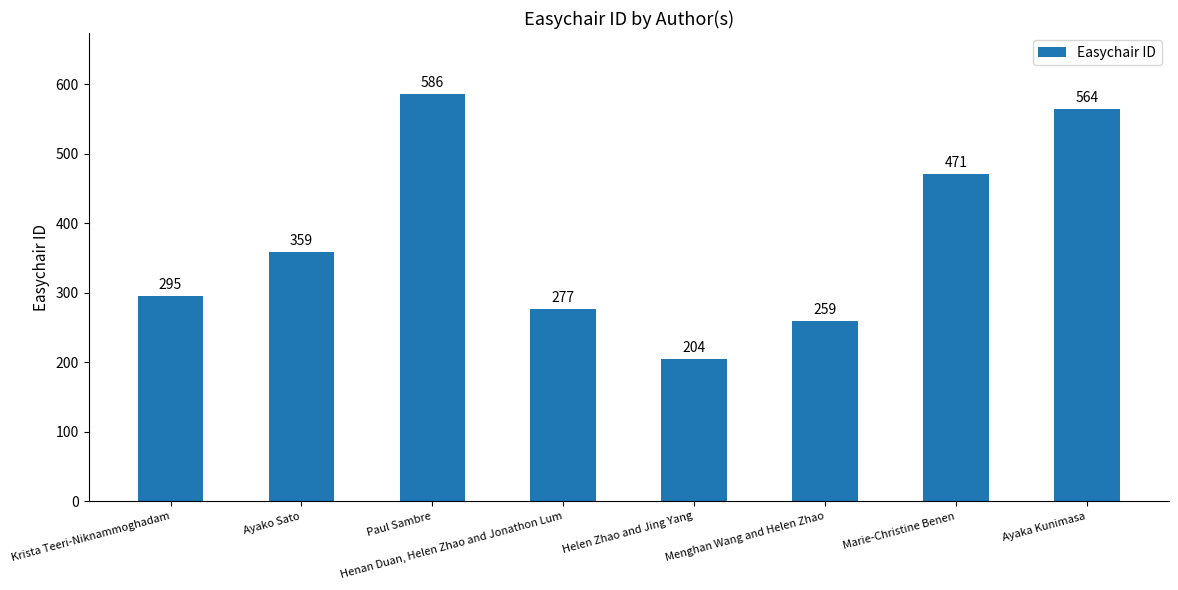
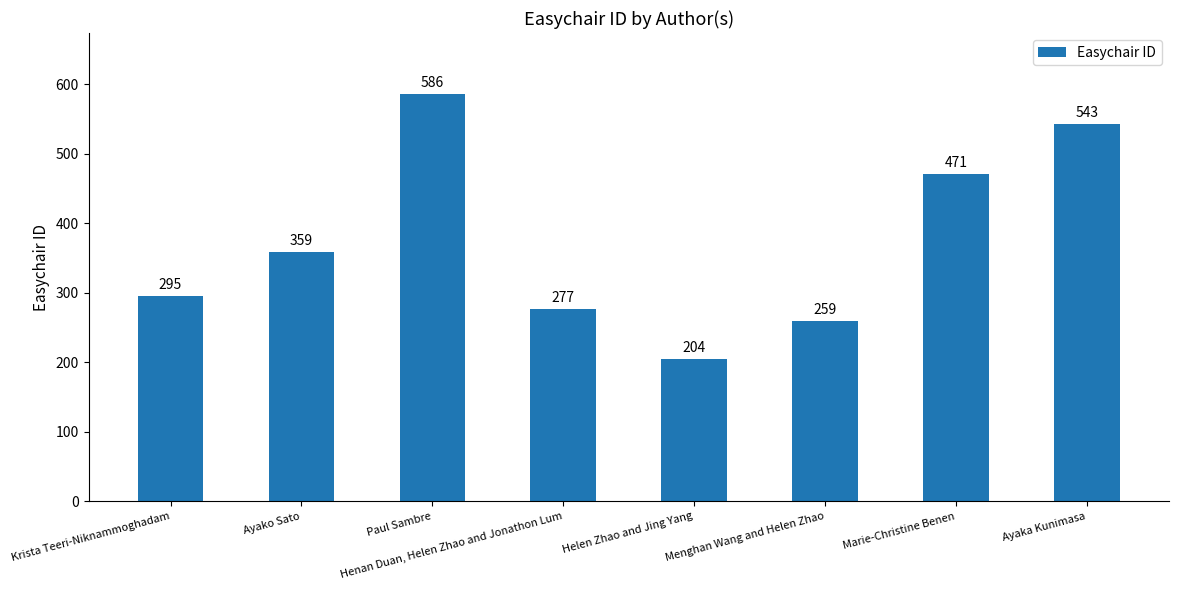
Ayaka Kunimasa: 564 -> 543
